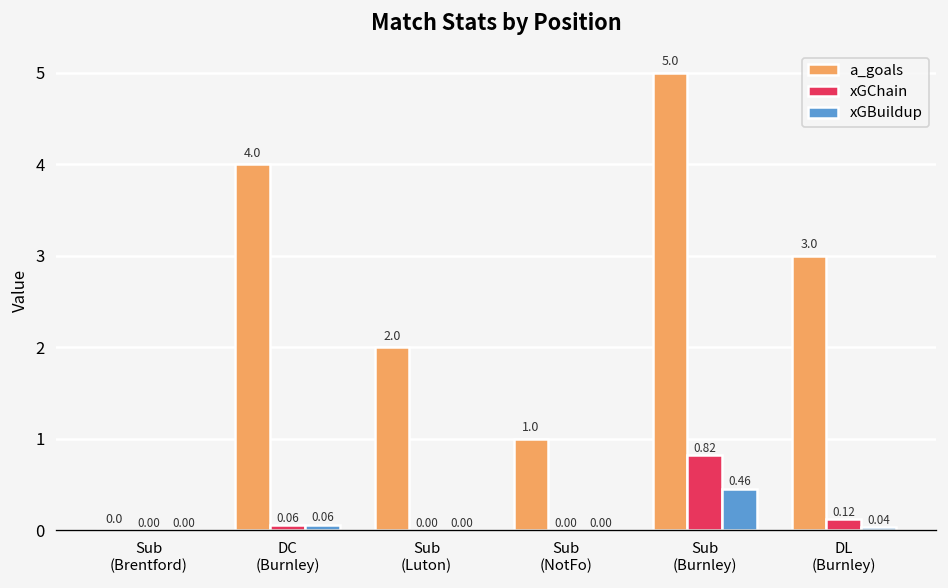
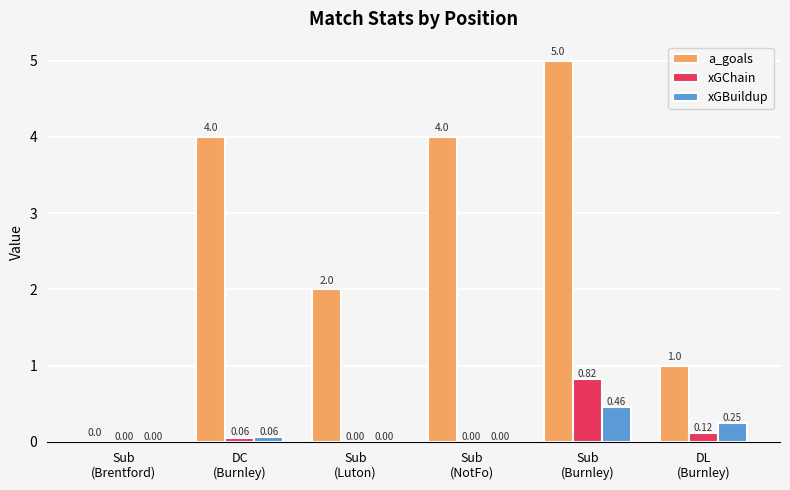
a_goals, Sub (NotFo): 1.0 -> 4.0
a_goals, DL (Burnley): 3.0 -> 1.0
xGBuildup, DL (Burnley): 0.04 -> 0.25
